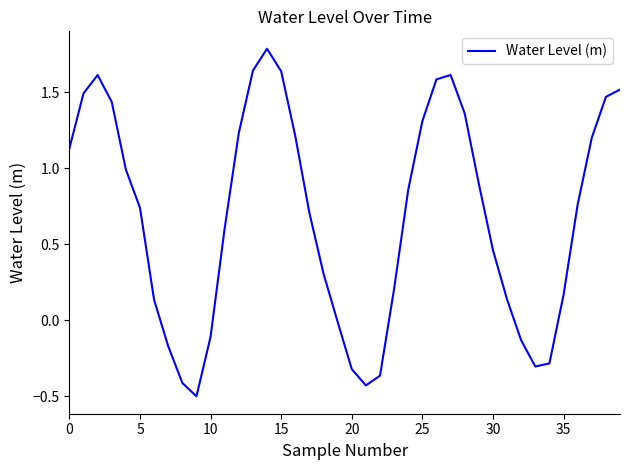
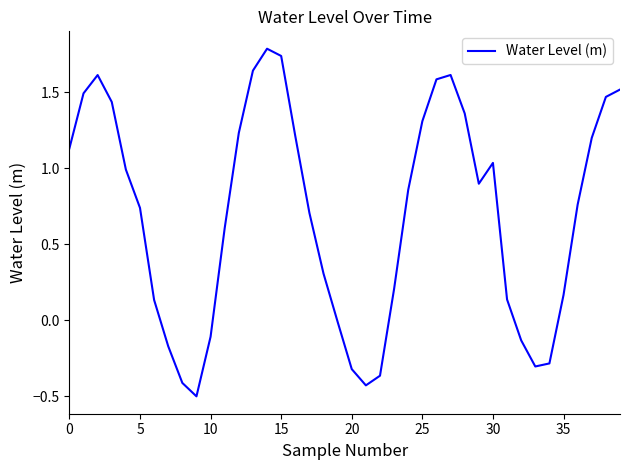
15: 1.64 -> 1.74
30: 0.46 -> 1.04
